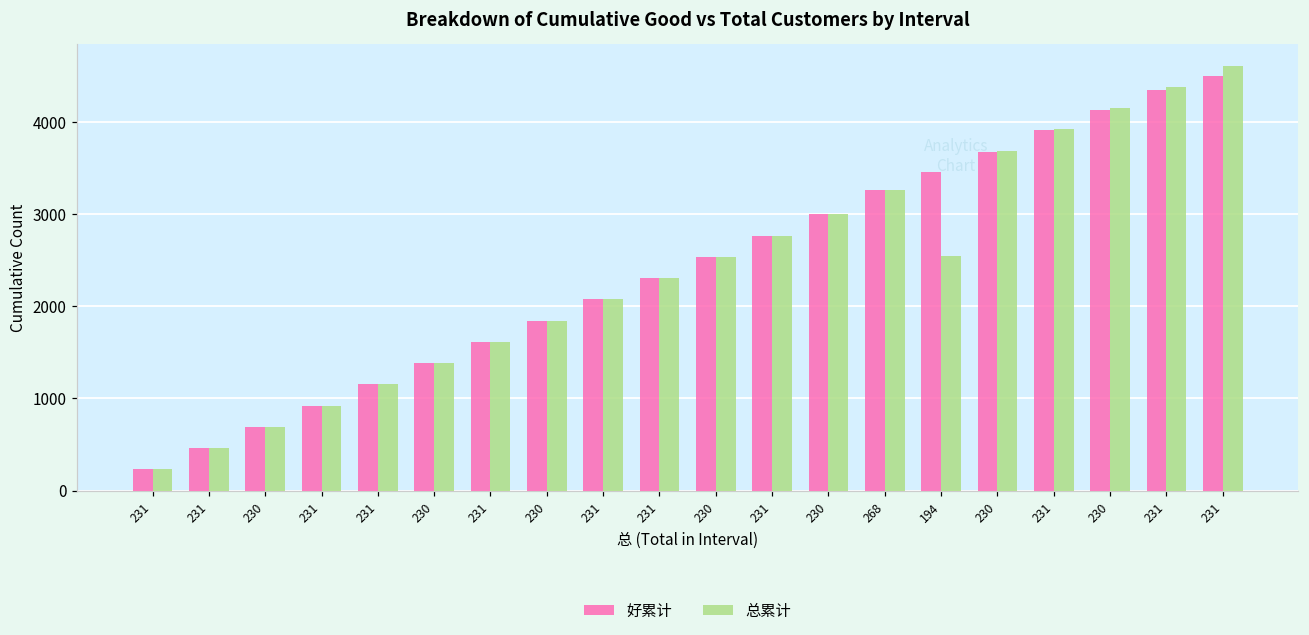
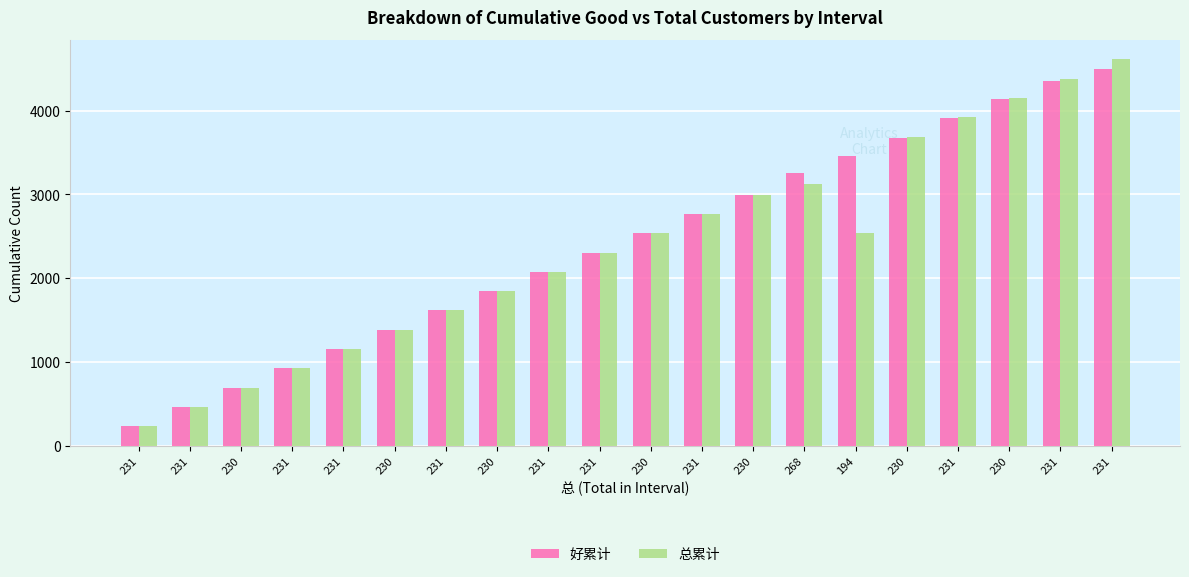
总累计, 268: 3300 -> 3100
